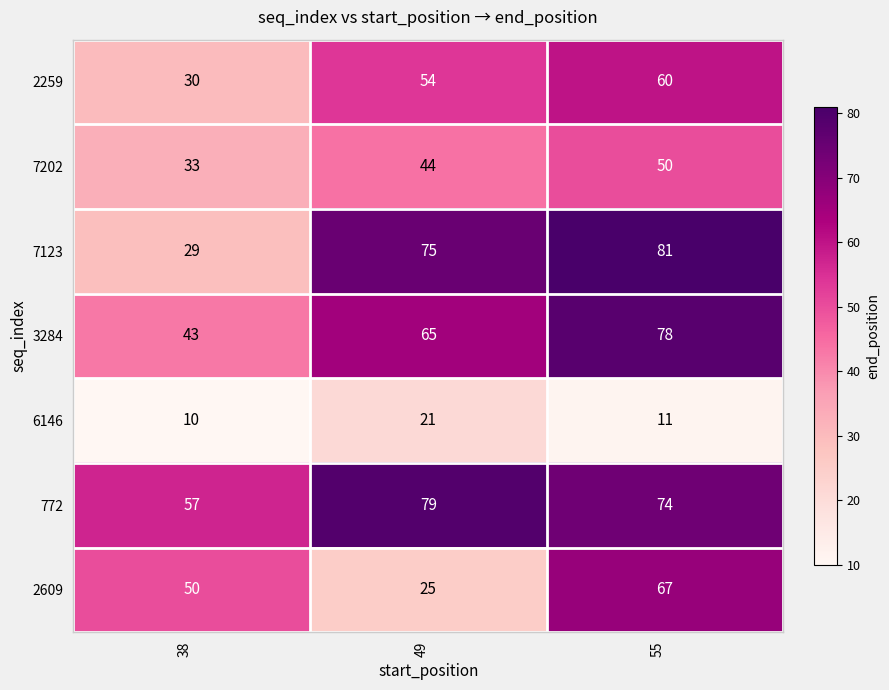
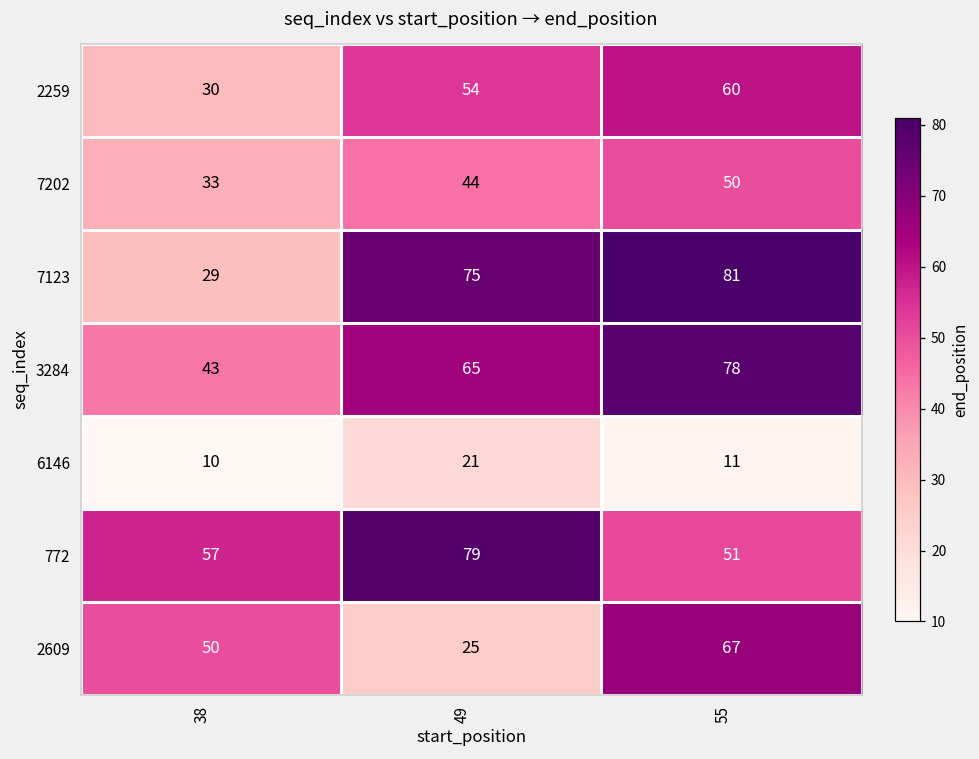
772, 55: 74 -> 51
